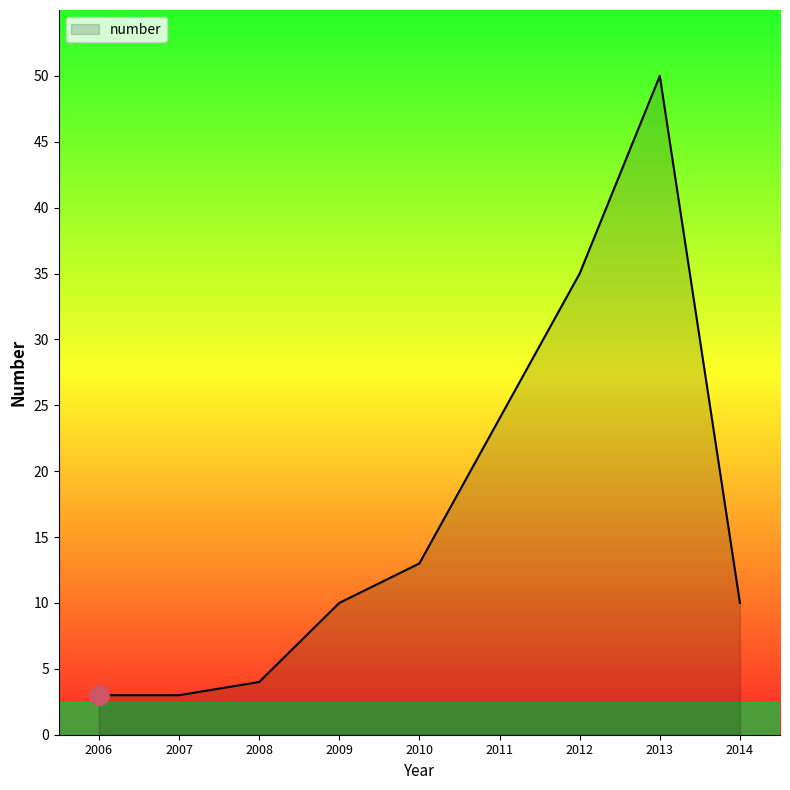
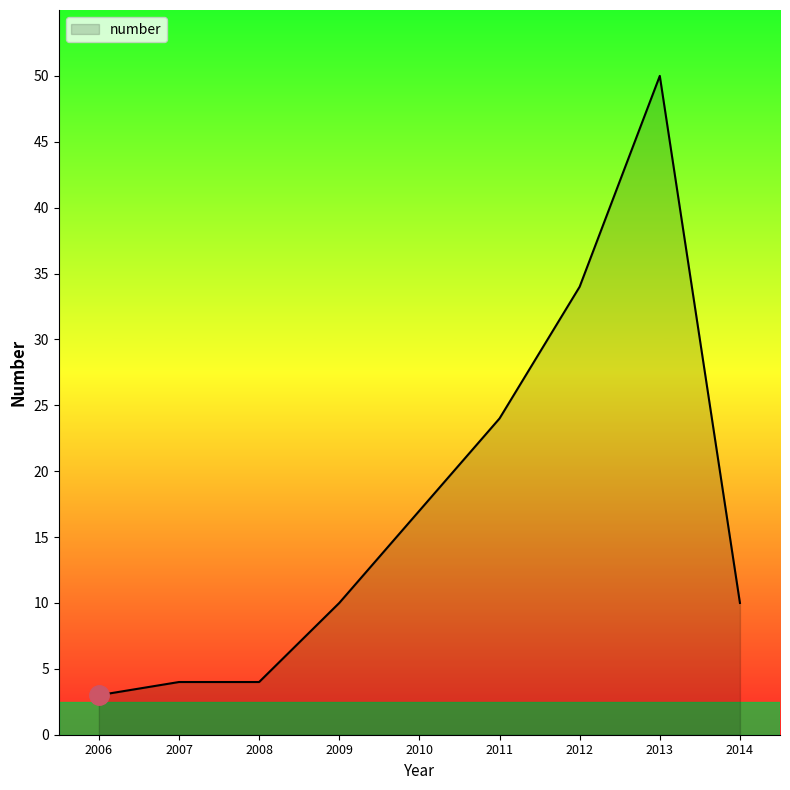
number, 2007: 3 -> 4
number, 2010: 13 -> 17
number, 2012: 35 -> 34
